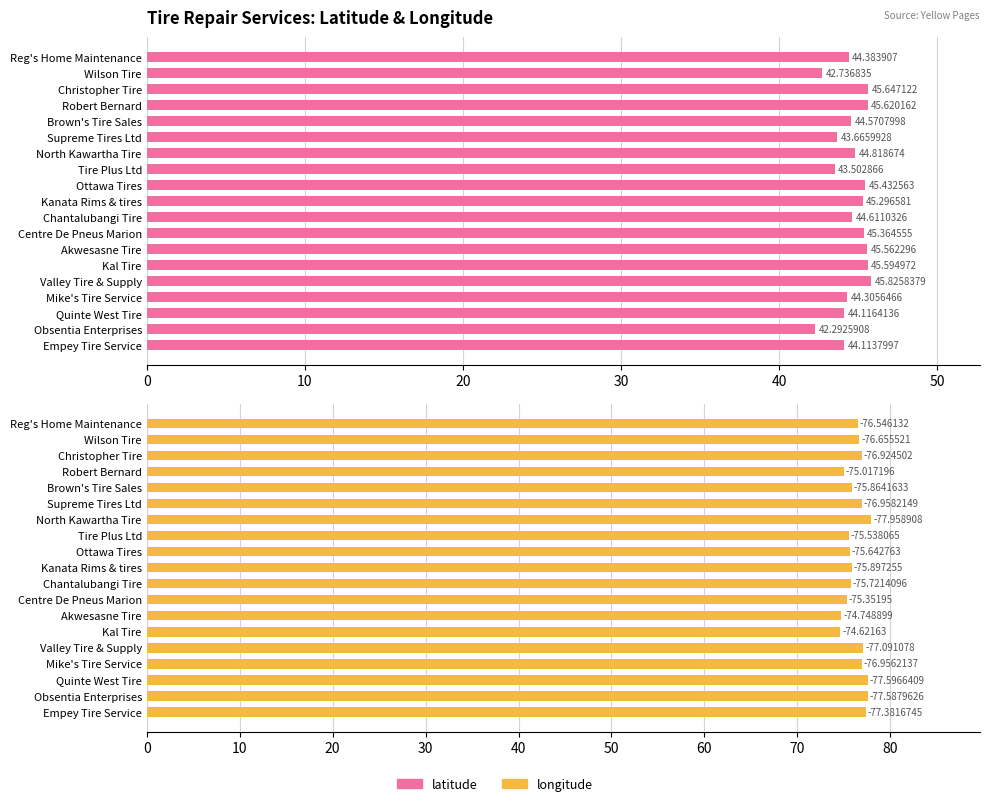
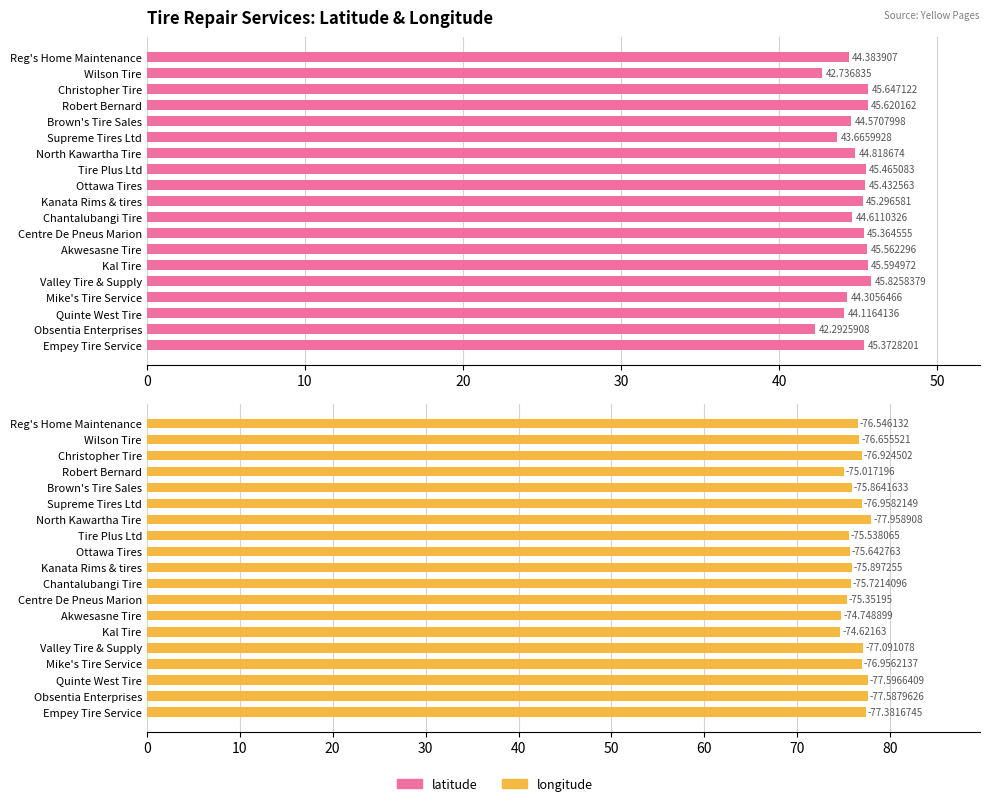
Tire Repair Services: Latitude & Longitude, Tire Plus Ltd: 43.502866 -> 45.465083
Tire Repair Services: Latitude & Longitude, Empey Tire Service: 44.1137997 -> 45.3728201
